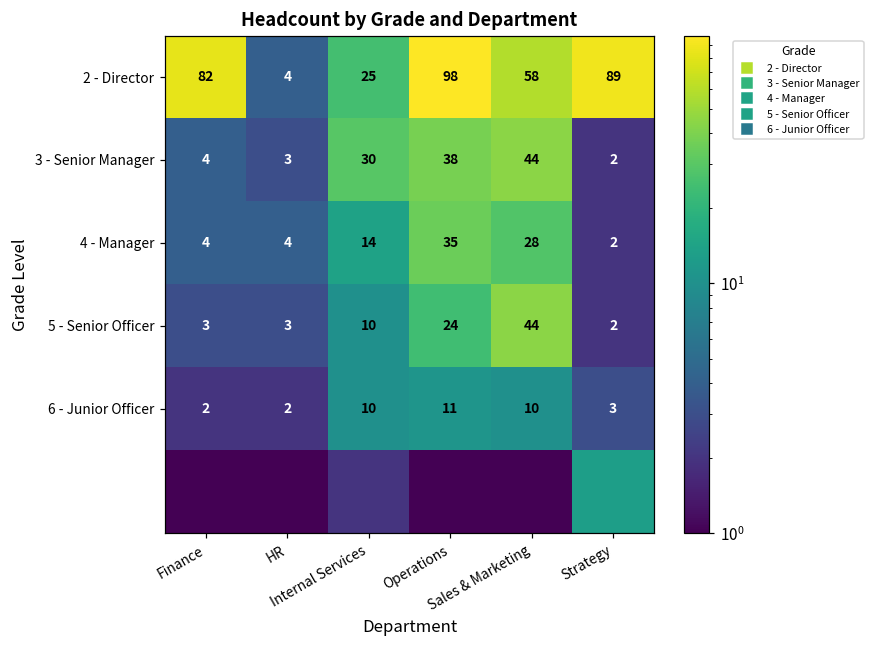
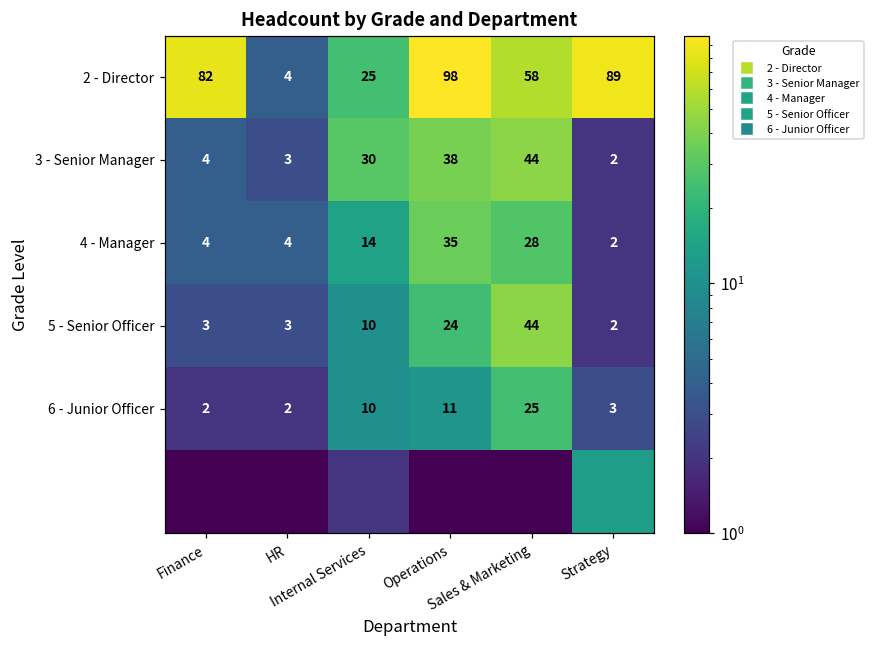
6 - Junior Officer, Sales & Marketing: 10 -> 25
